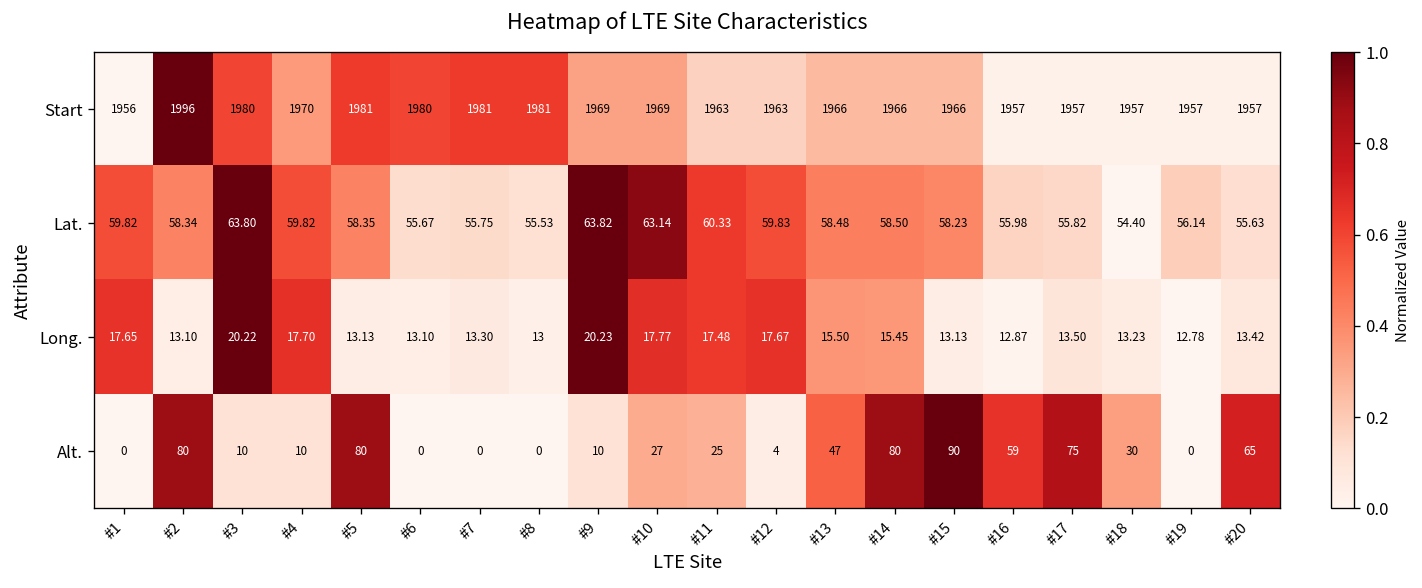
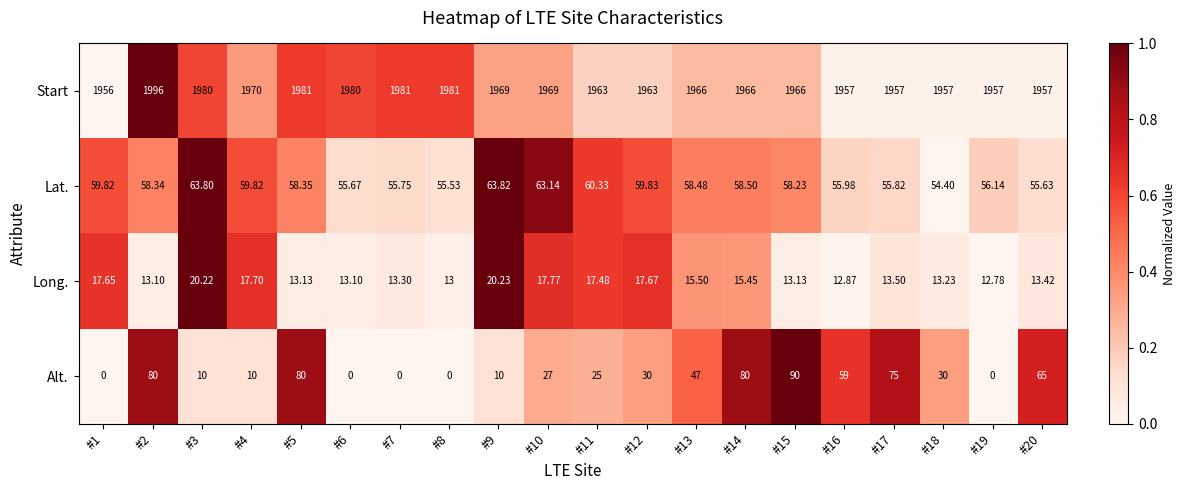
Alt., #12: 4 -> 30
